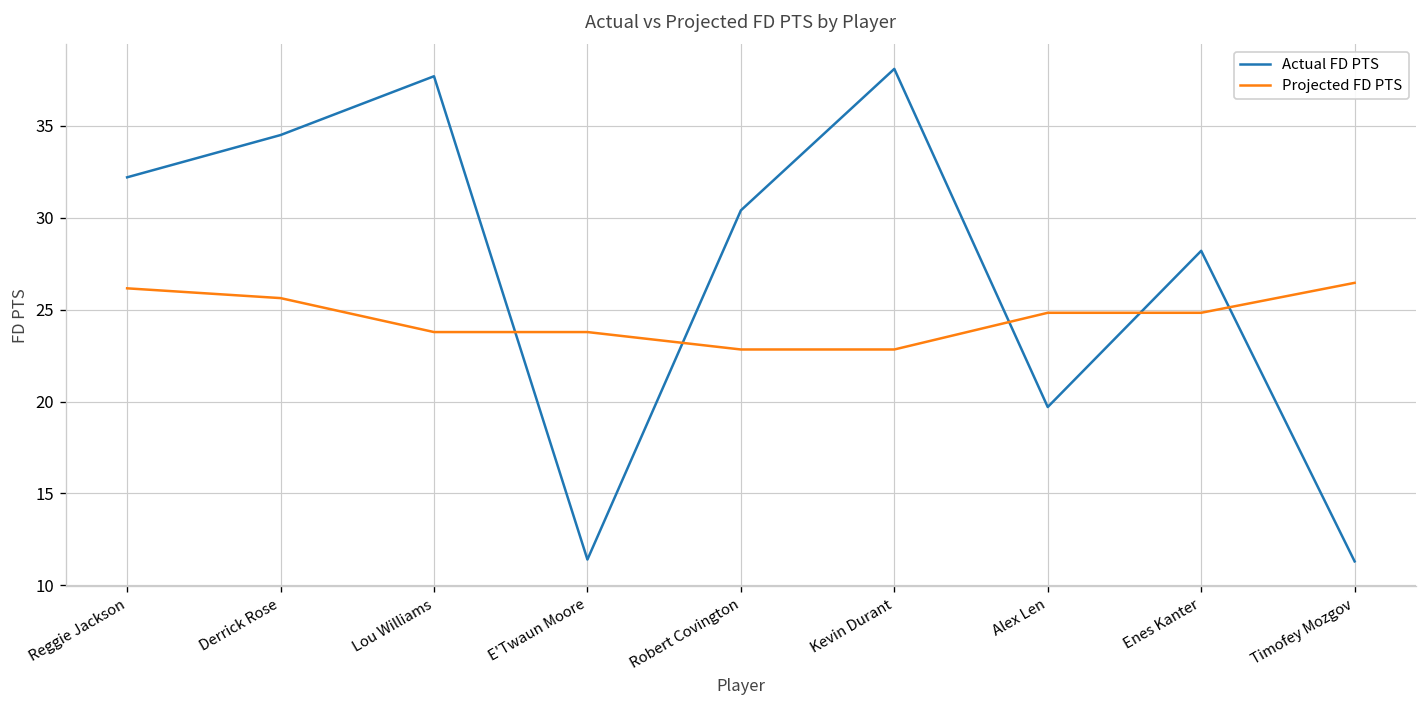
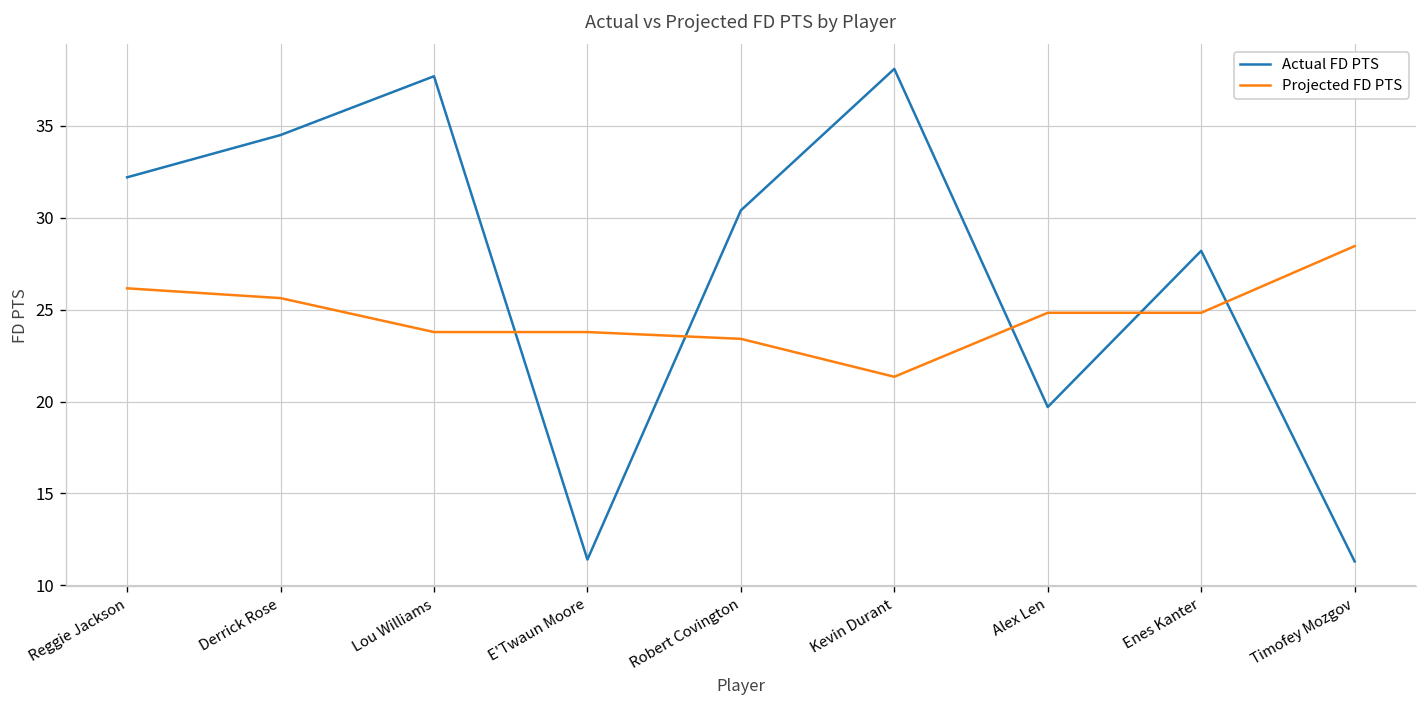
Projected FD PTS, Robert Covington: 22.8 -> 23.4
Projected FD PTS, Kevin Durant: 22.8 -> 21.3
Projected FD PTS, Timofey Mozgov: 26.5 -> 28.5
